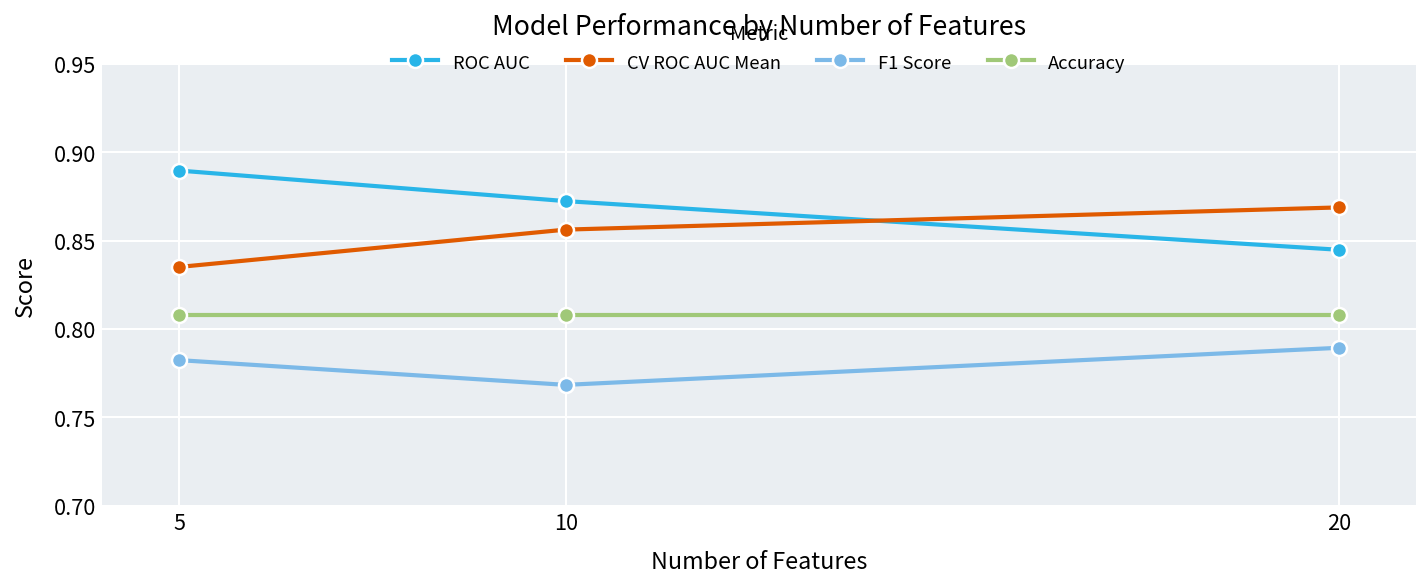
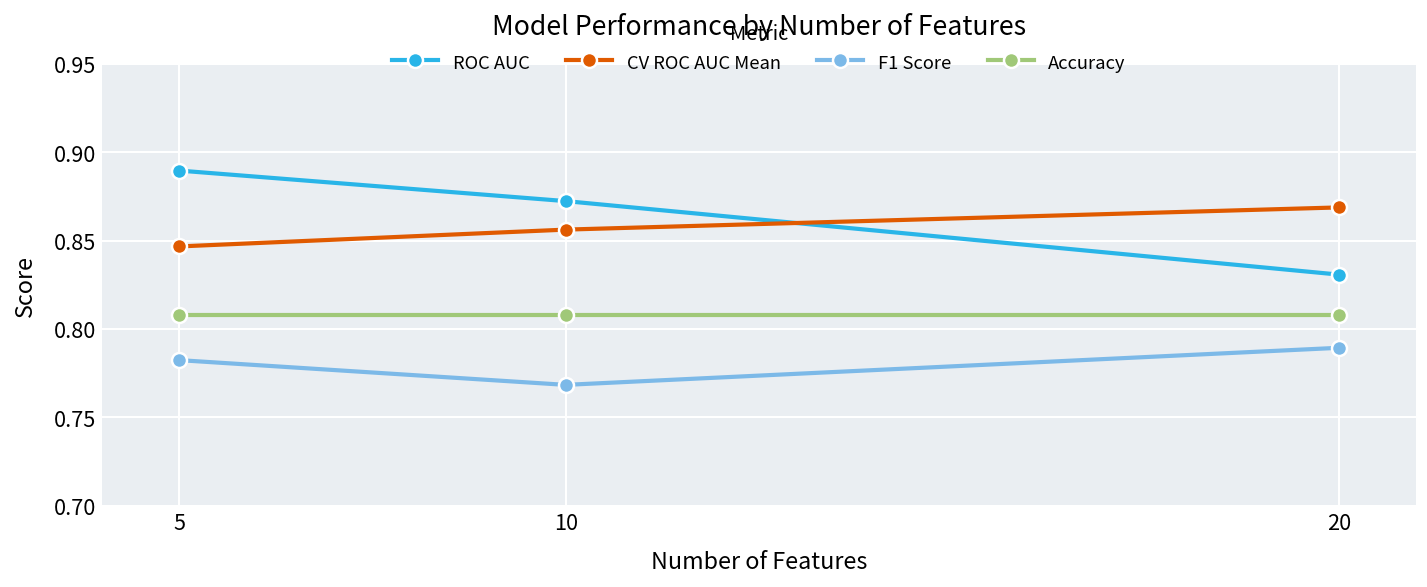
CV ROC AUC Mean, 5: 0.835 -> 0.847
ROC AUC, 20: 0.845 -> 0.831
